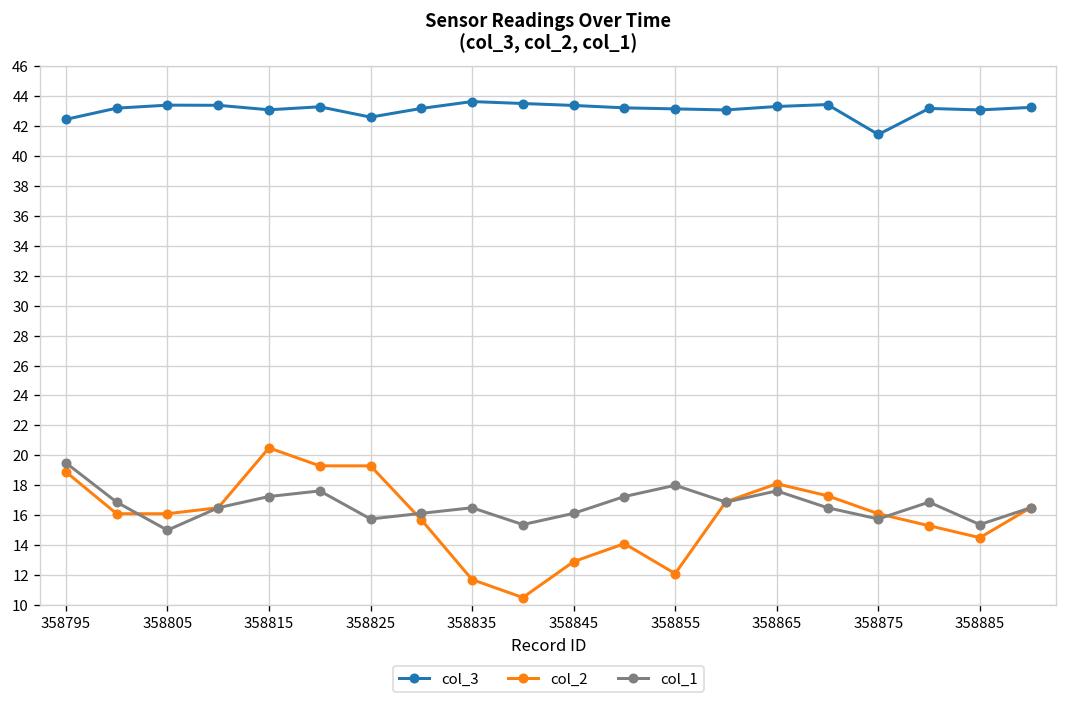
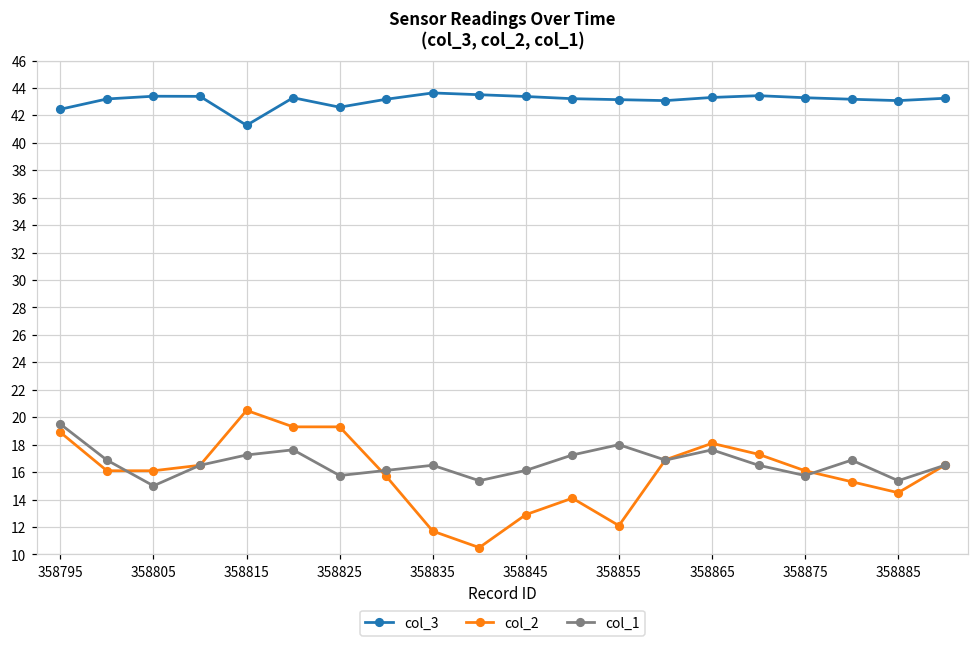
col_3, 358815: 43.1 -> 41.3
col_3, 358875: 41.4 -> 43.3
